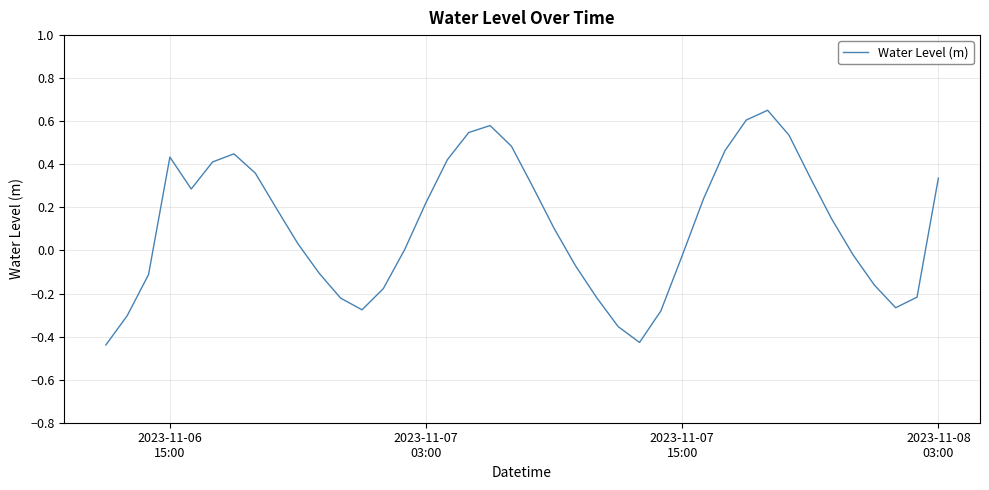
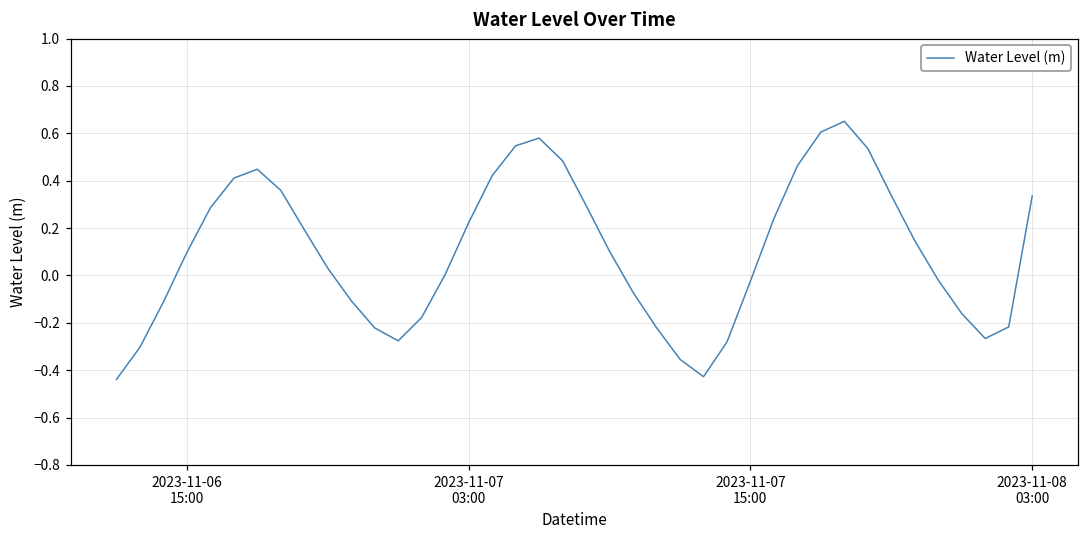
2023-11-06 15:00: 0.43 -> 0.10
